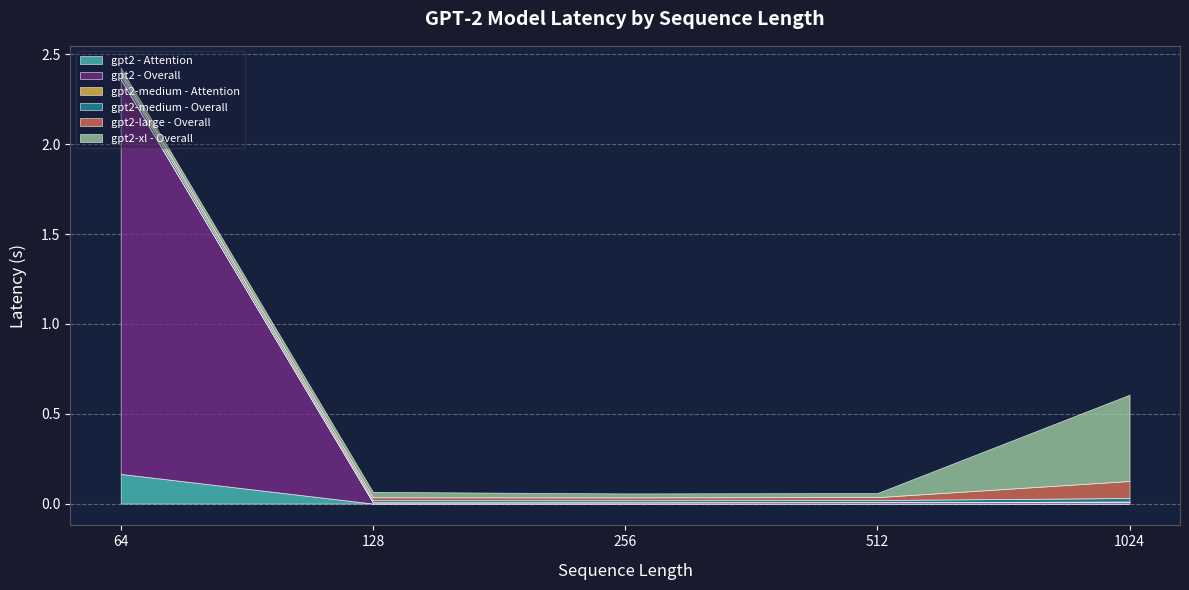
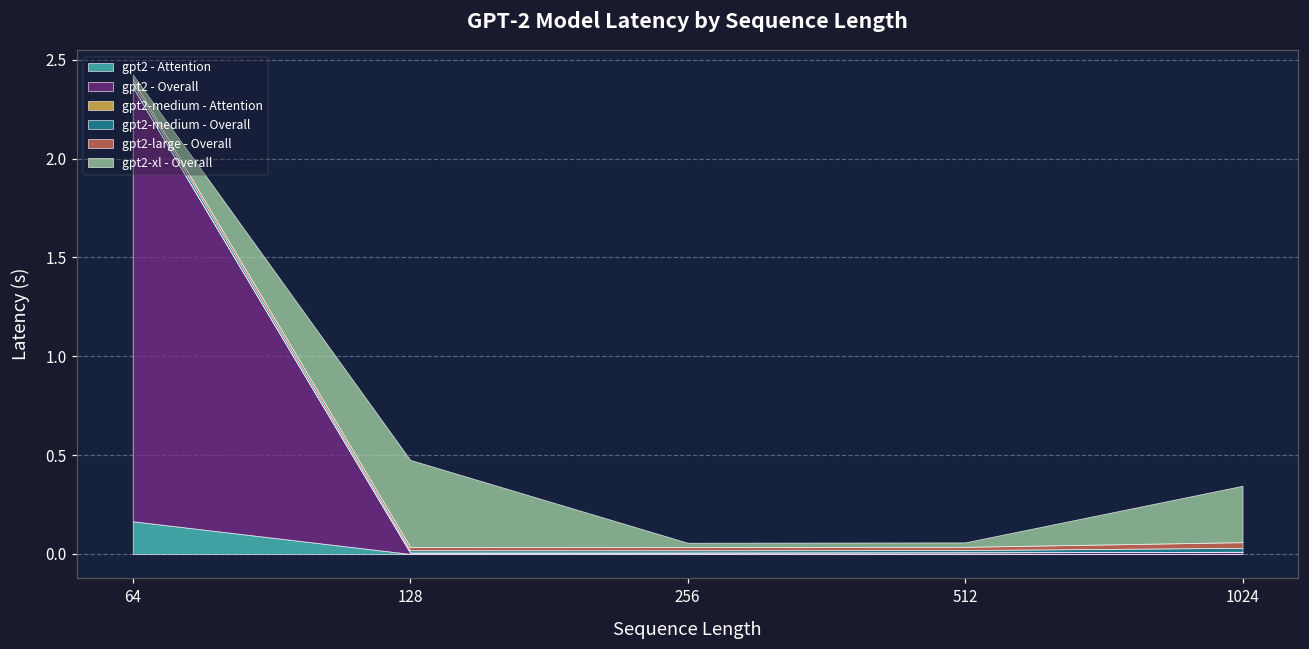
gpt2-xl - Overall, 128: 0.03 -> 0.44
gpt2-large - Overall, 1024: 0.09 -> 0.03
gpt2-xl - Overall, 1024: 0.48 -> 0.29
